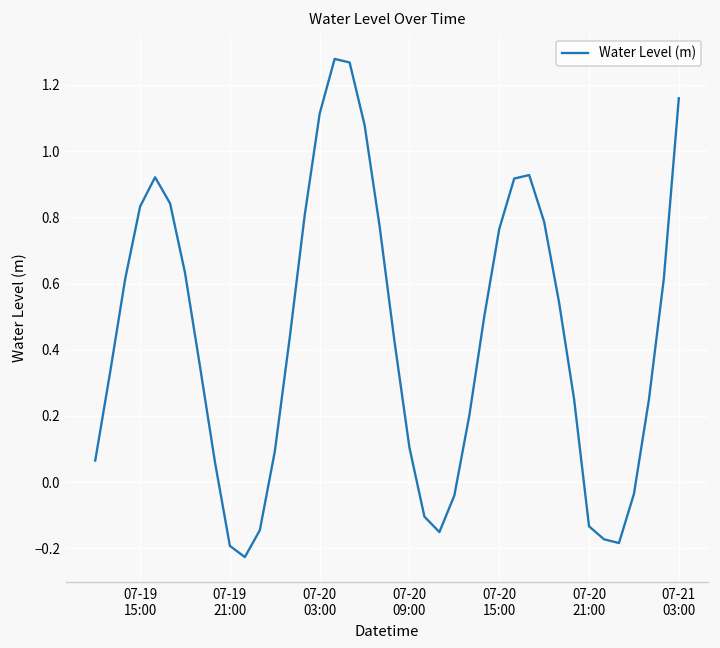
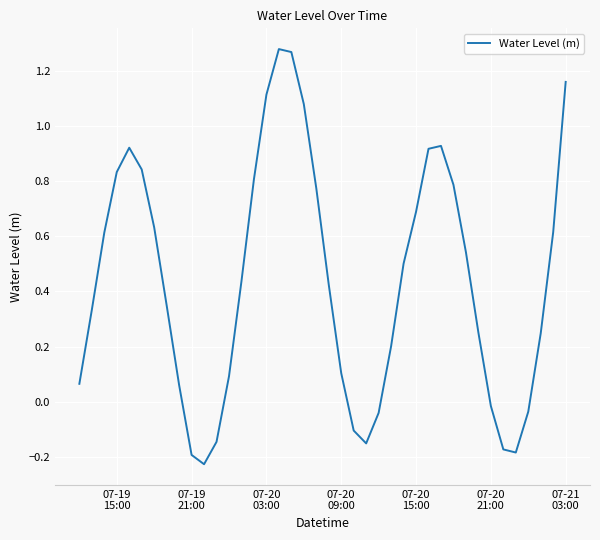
07-20 15:00: 0.76 -> 0.69
07-20 21:00: -0.13 -> -0.02
